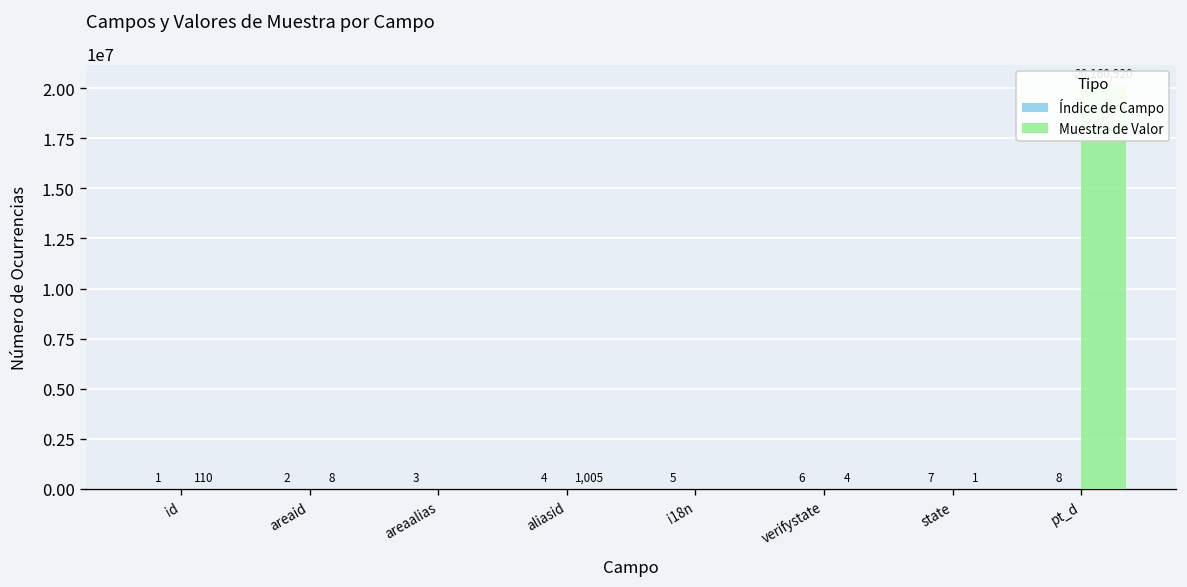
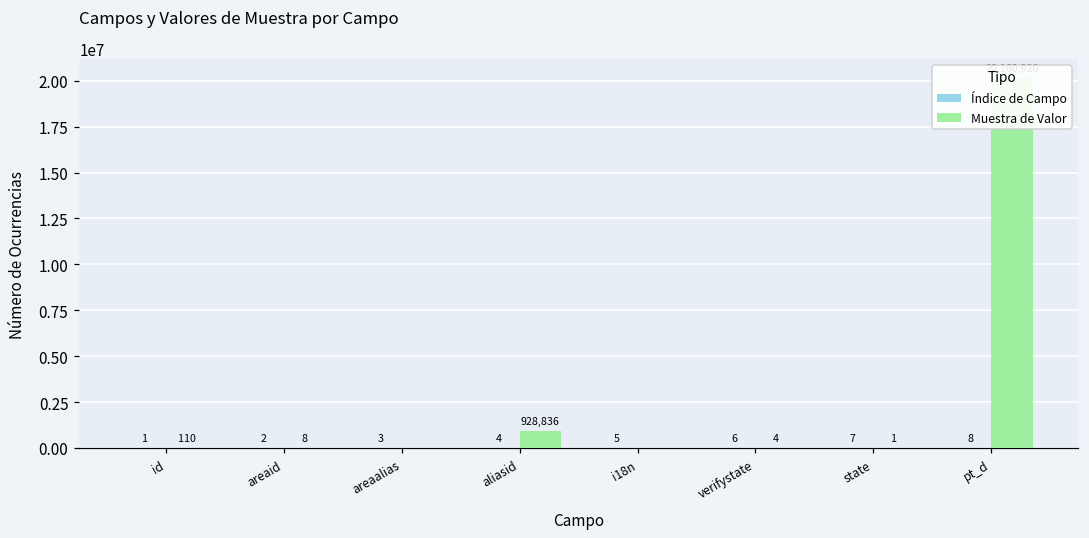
Muestra de Valor, aliasid: 1,005 -> 928,836
